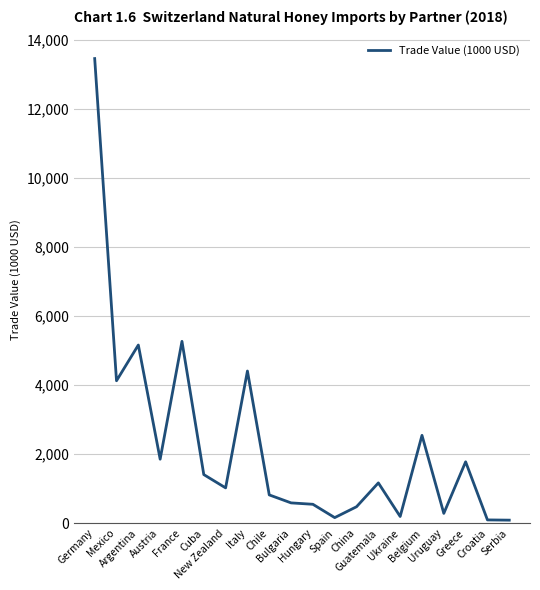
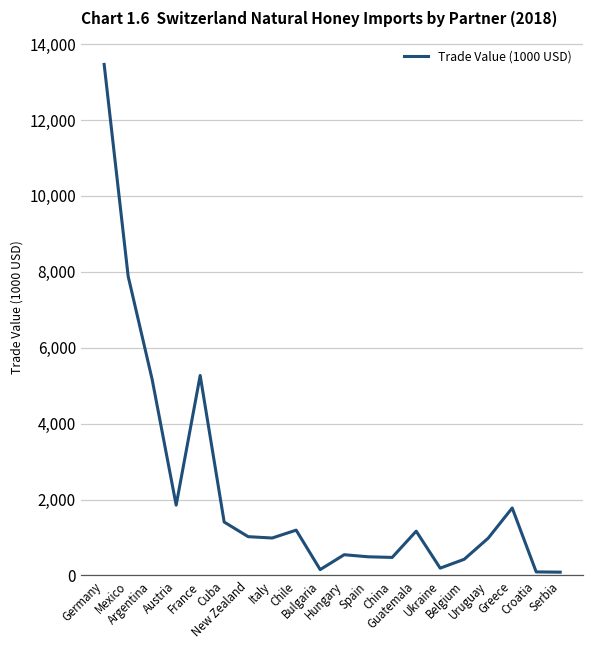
Mexico: 4,100 -> 7,900
Italy: 4,400 -> 1,000
Chile: 800 -> 1,200
Bulgaria: 600 -> 200
Spain: 200 -> 500
Belgium: 2,500 -> 400
Uruguay: 300 -> 1,000
